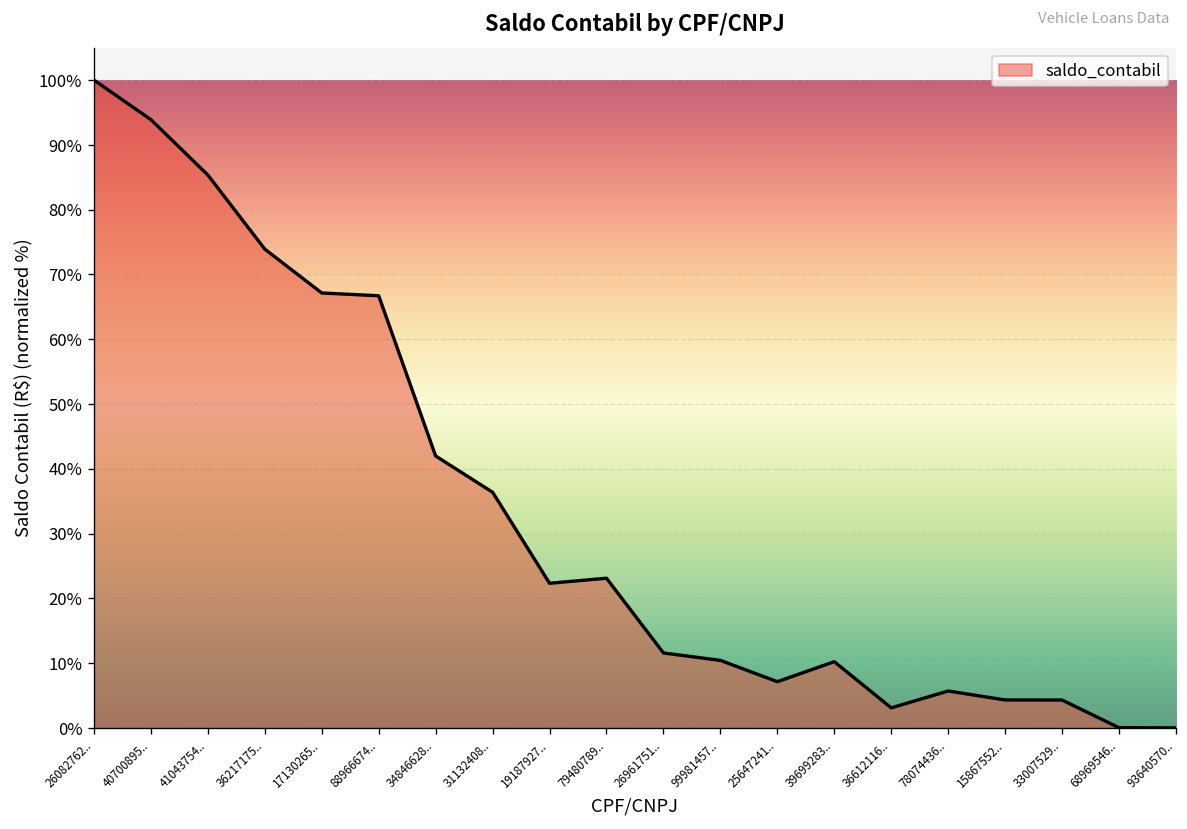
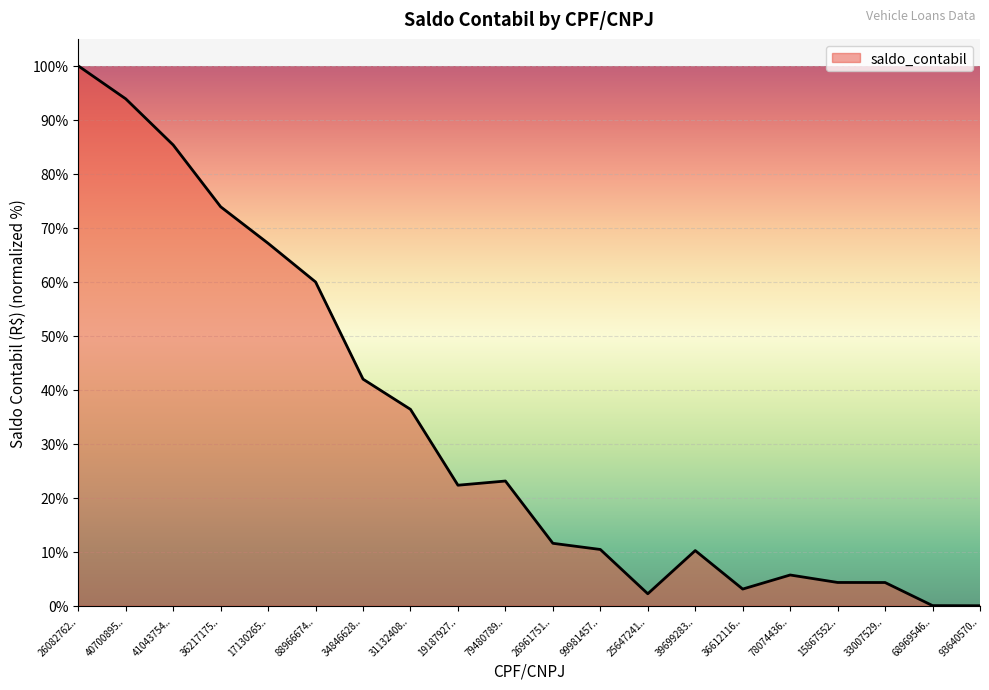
88966674..: 67% -> 60%
25647241..: 7% -> 2%
